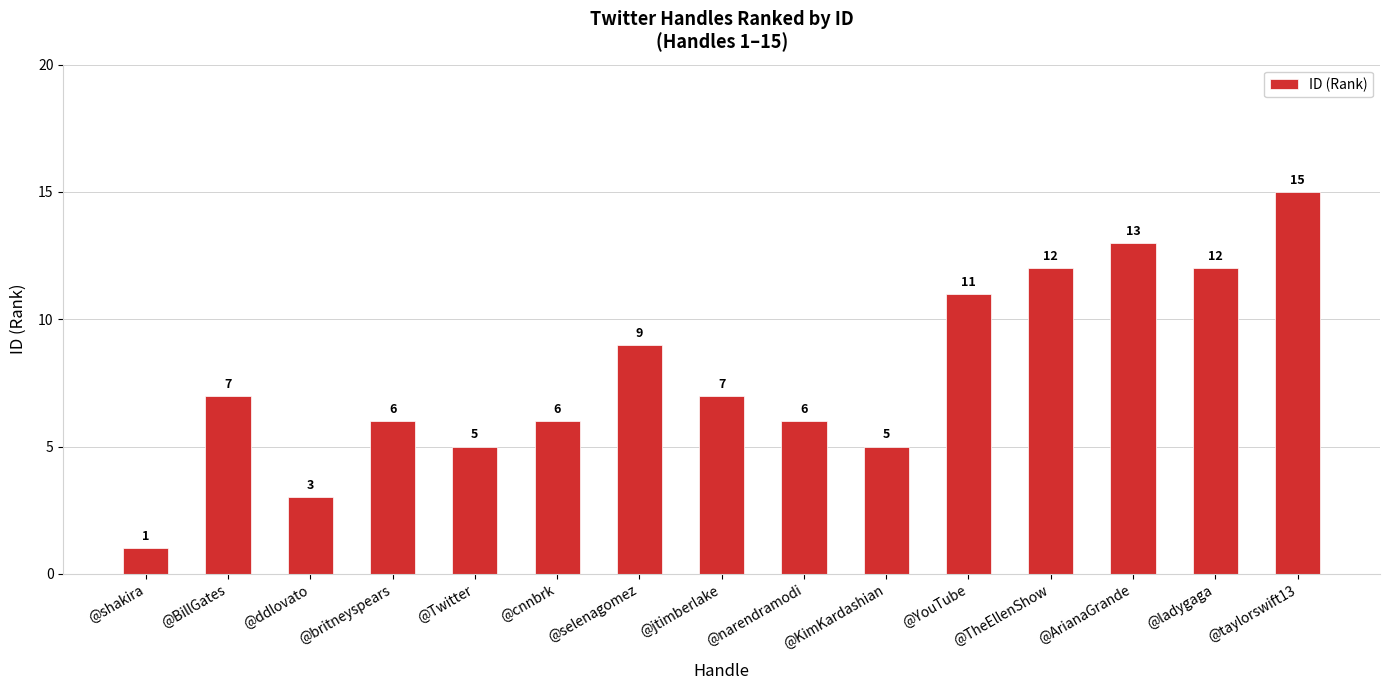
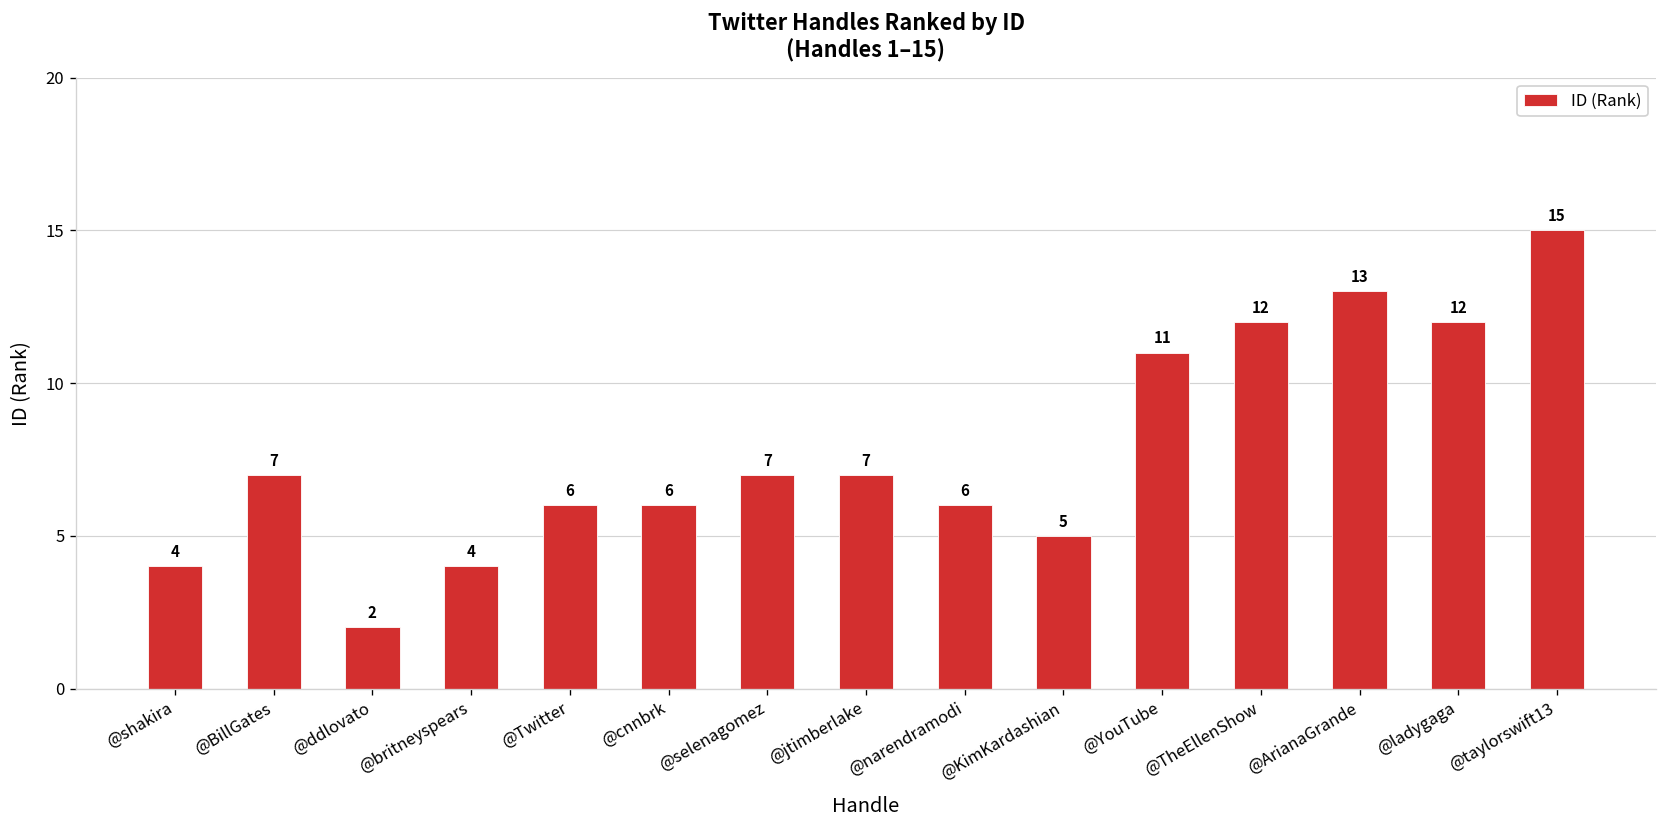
@shakira: 1 -> 4
@ddlovato: 3 -> 2
@britneyspears: 6 -> 4
@Twitter: 5 -> 6
@selenagomez: 9 -> 7
